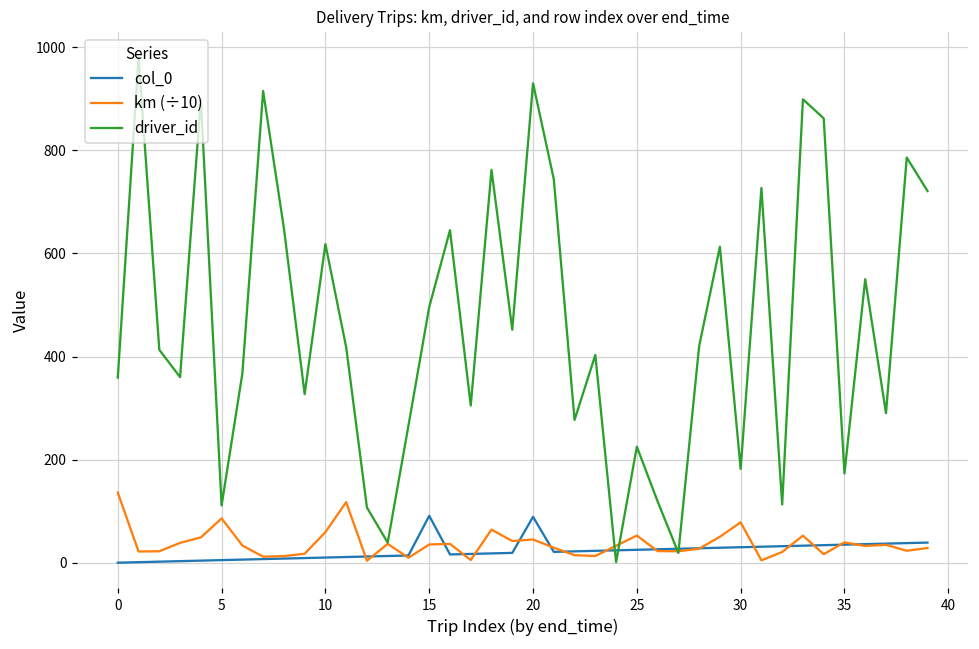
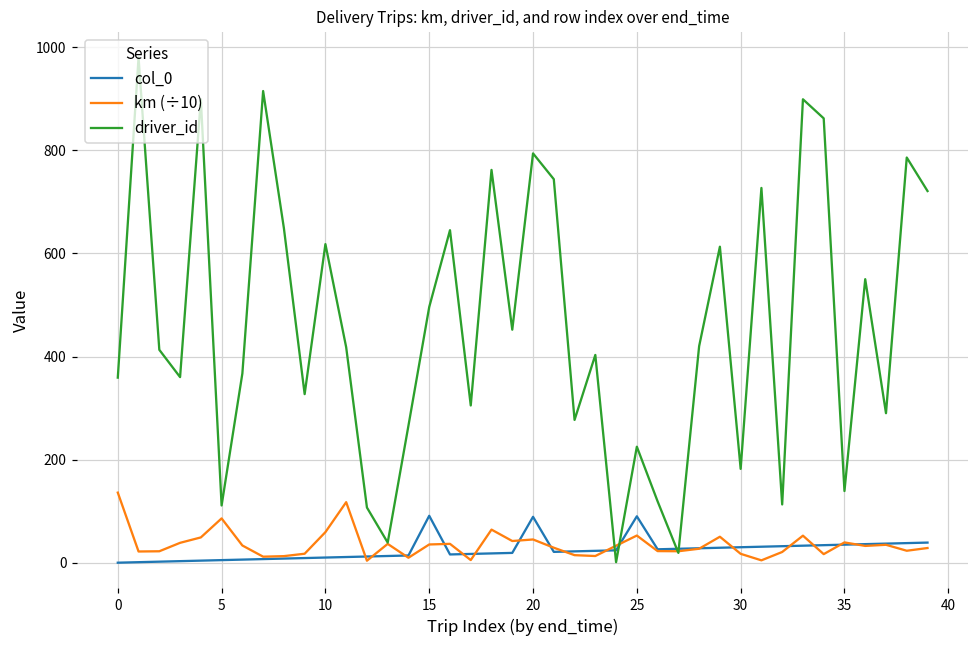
driver_id, 20: 930 -> 790
col_0, 25: 30 -> 90
km (÷10), 30: 80 -> 20
driver_id, 35: 170 -> 140
